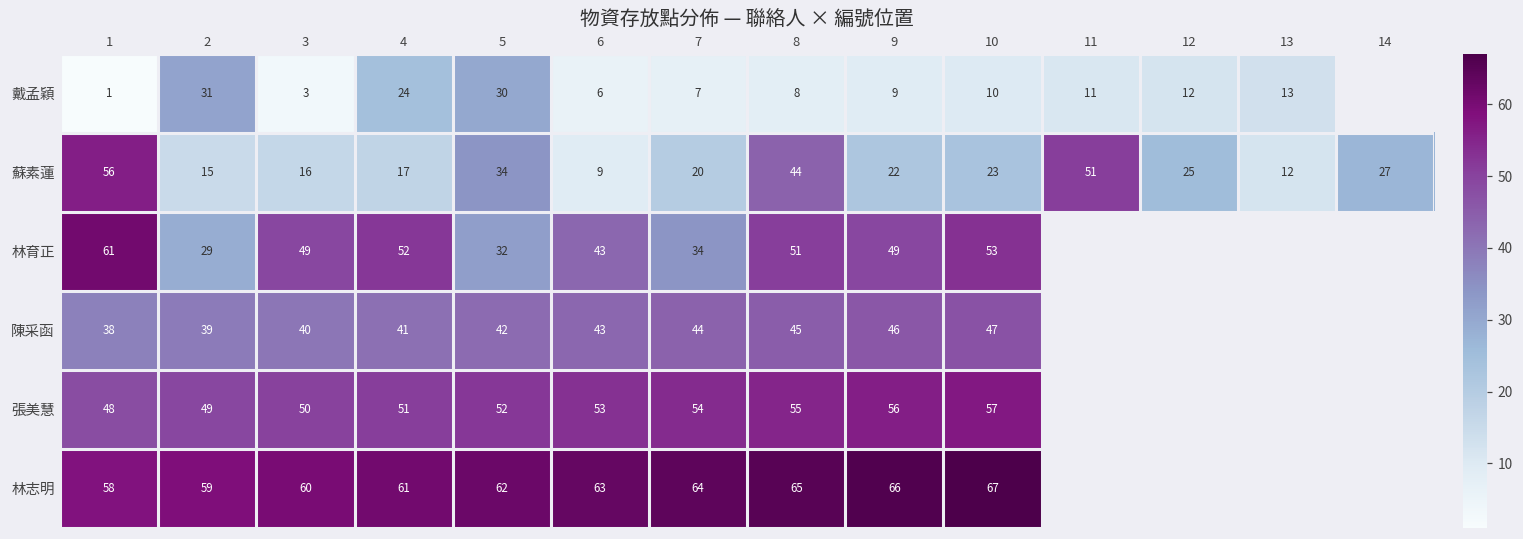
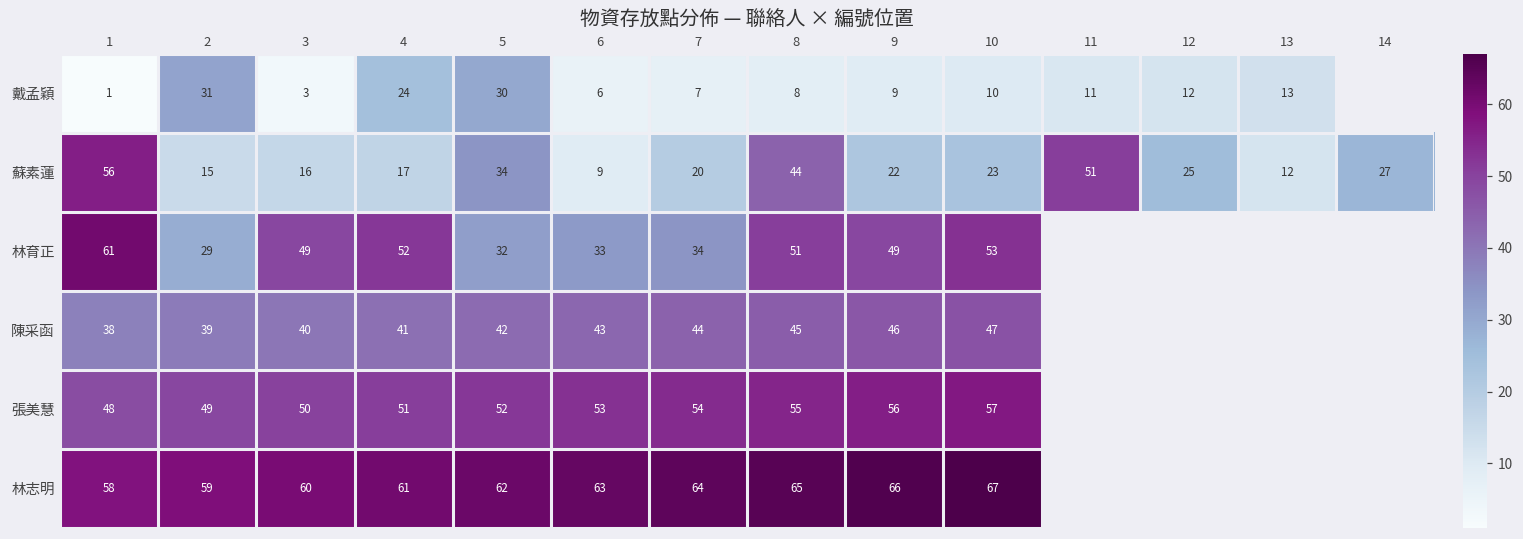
林育正, 6: 43 -> 33
